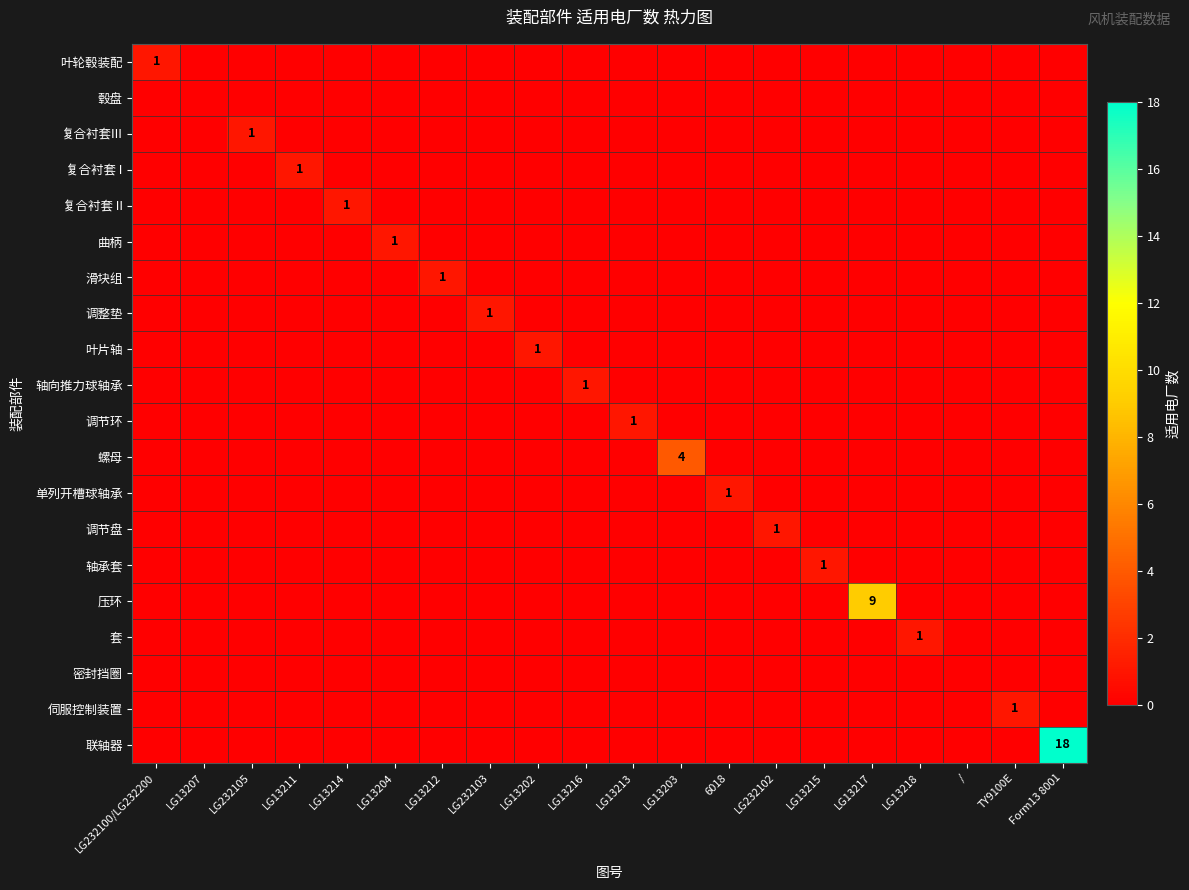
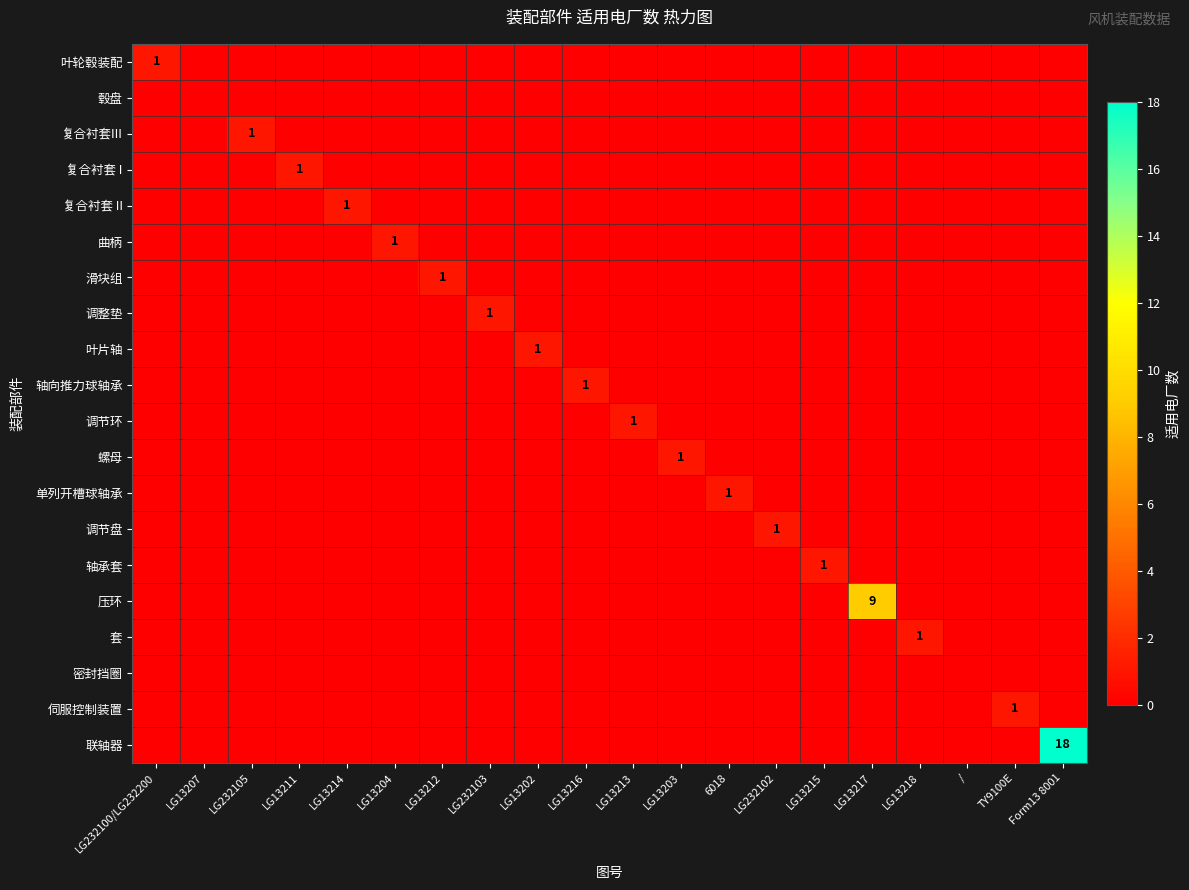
螺母, LG13203: 4 -> 1
